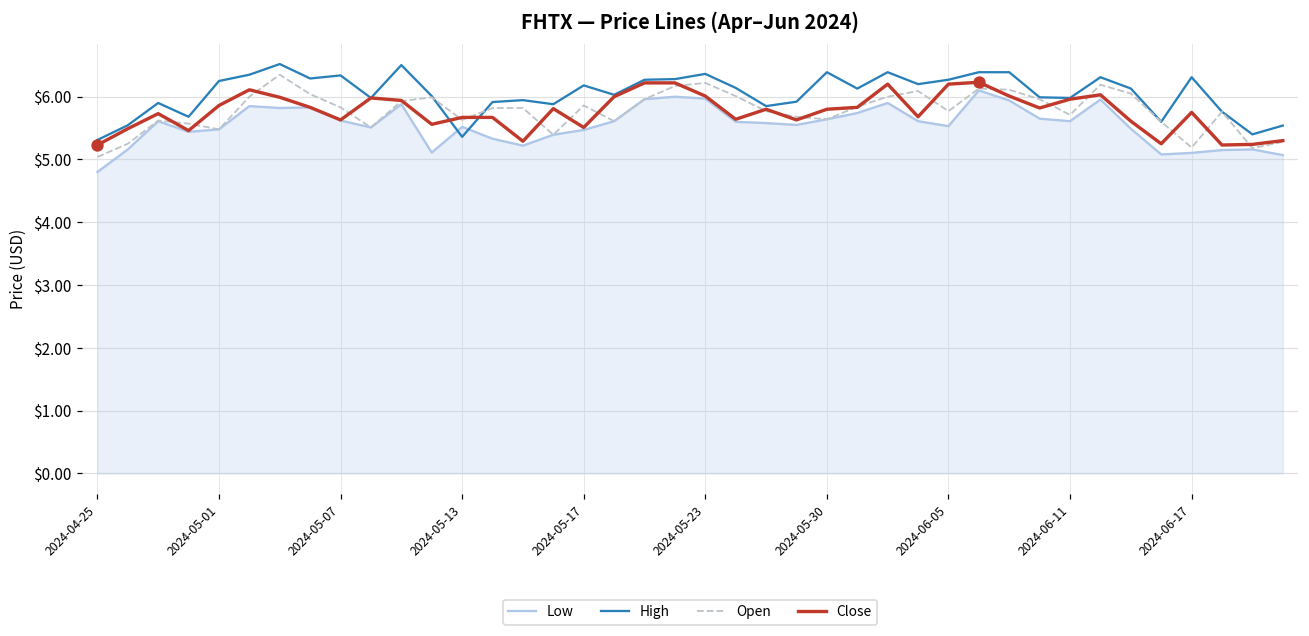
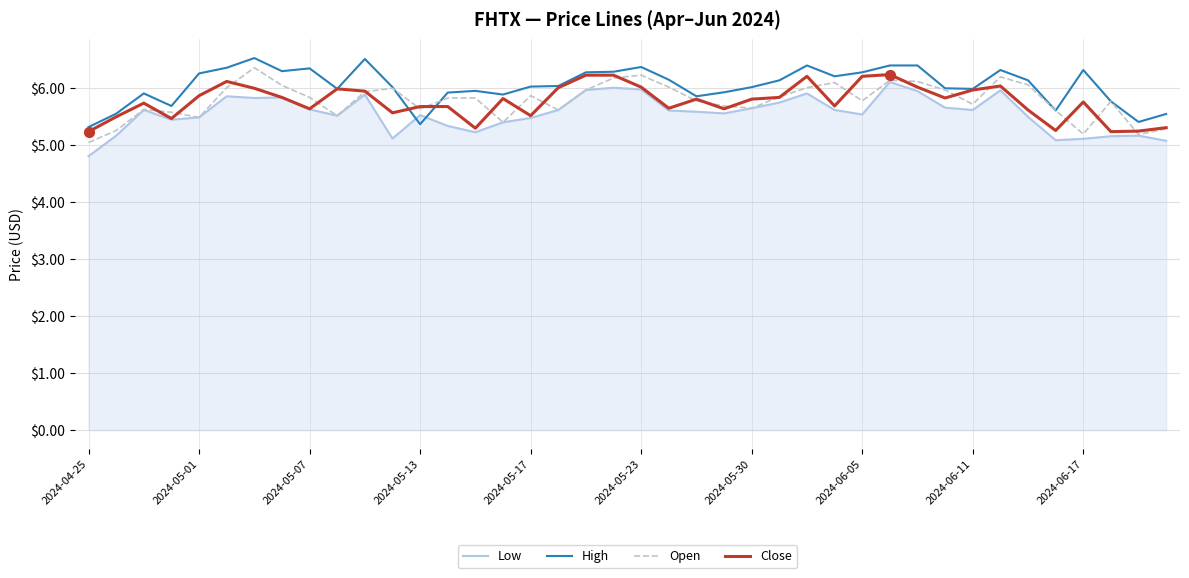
High, 2024-05-17: $6.2 -> $6.0
High, 2024-05-30: $6.4 -> $6.0
